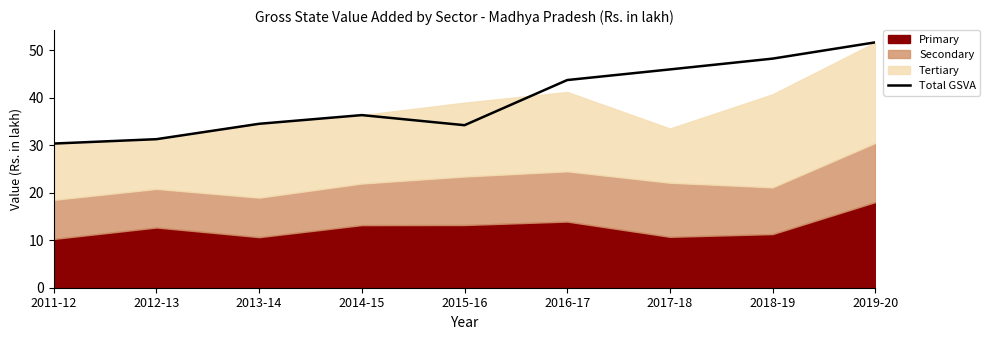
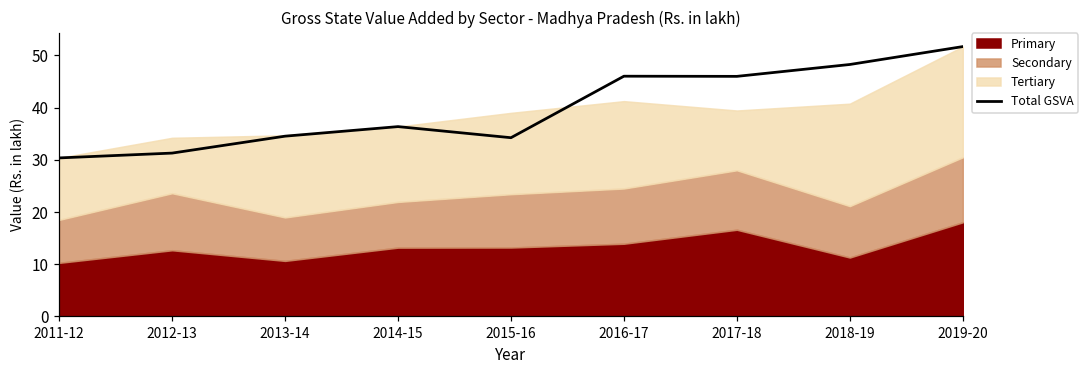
Secondary, 2012-13: 8 -> 11
Total GSVA, 2016-17: 44 -> 46
Primary, 2017-18: 11 -> 17
